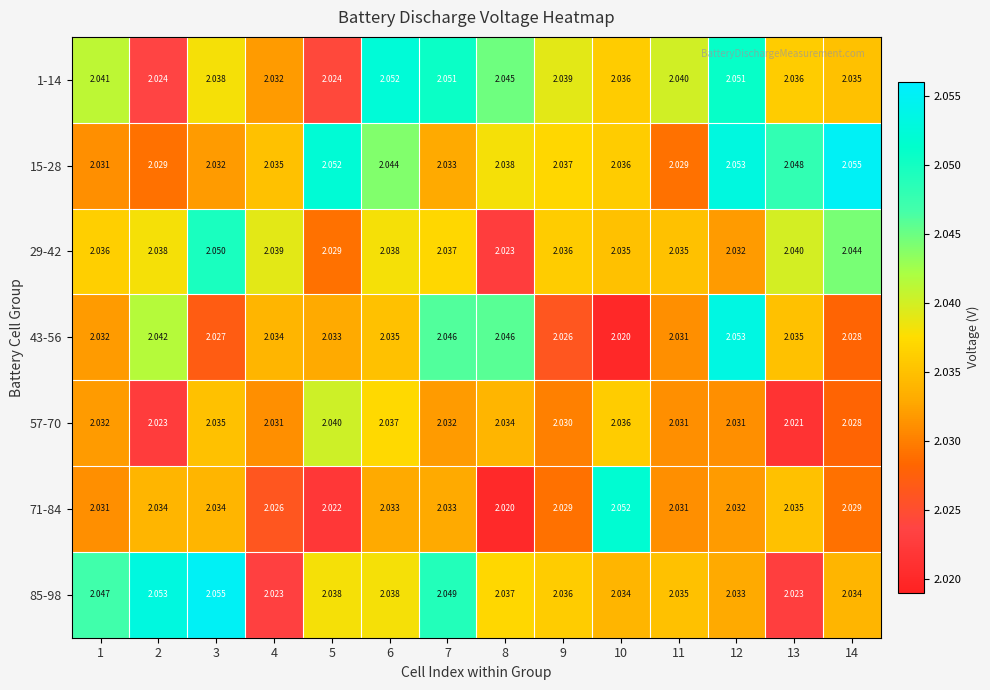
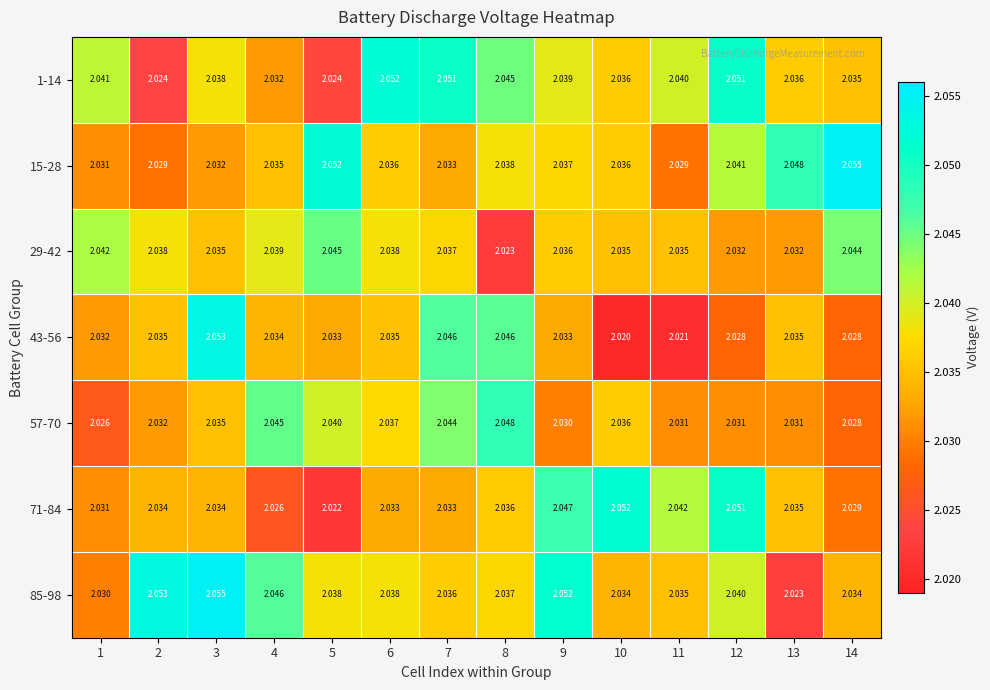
15-28, 6: 2.044 -> 2.036
15-28, 12: 2.053 -> 2.041
29-42, 1: 2.036 -> 2.042
29-42, 3: 2.050 -> 2.035
29-42, 5: 2.029 -> 2.045
29-42, 13: 2.040 -> 2.032
43-56, 2: 2.042 -> 2.035
43-56, 3: 2.027 -> 2.053
43-56, 9: 2.026 -> 2.033
43-56, 11: 2.031 -> 2.021
43-56, 12: 2.053 -> 2.028
57-70, 1: 2.032 -> 2.026
57-70, 2: 2.023 -> 2.032
57-70, 4: 2.031 -> 2.045
57-70, 7: 2.032 -> 2.044
57-70, 8: 2.034 -> 2.048
57-70, 13: 2.021 -> 2.031
71-84, 8: 2.020 -> 2.036
71-84, 9: 2.029 -> 2.047
71-84, 11: 2.031 -> 2.042
71-84, 12: 2.032 -> 2.051
85-98, 1: 2.047 -> 2.030
85-98, 4: 2.023 -> 2.046
85-98, 7: 2.049 -> 2.036
85-98, 9: 2.036 -> 2.052
85-98, 12: 2.033 -> 2.040
